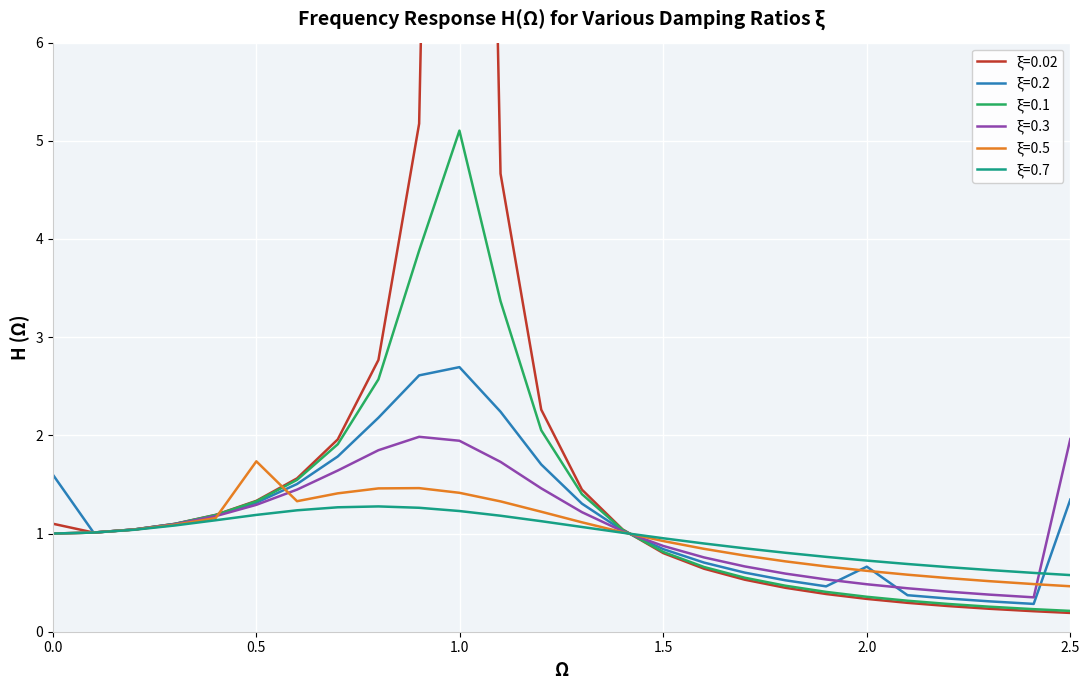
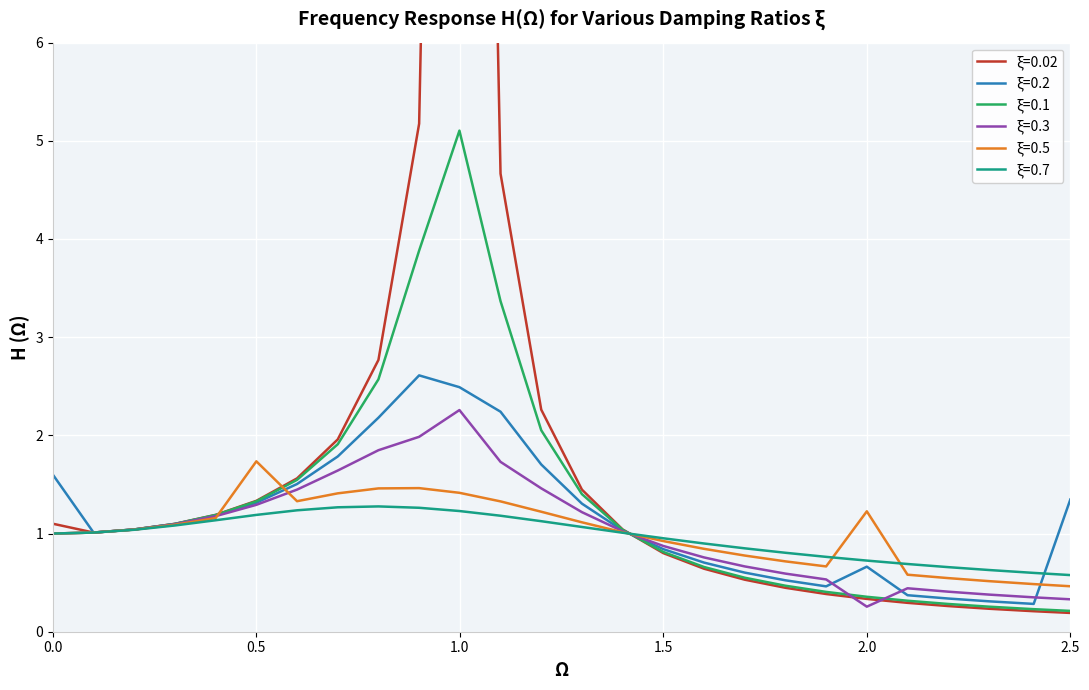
ξ=0.2, 1.0: 2.7 -> 2.5
ξ=0.3, 1.0: 1.9 -> 2.3
ξ=0.3, 2.0: 0.5 -> 0.3
ξ=0.5, 2.0: 0.6 -> 1.2
ξ=0.3, 2.5: 2.0 -> 0.3
